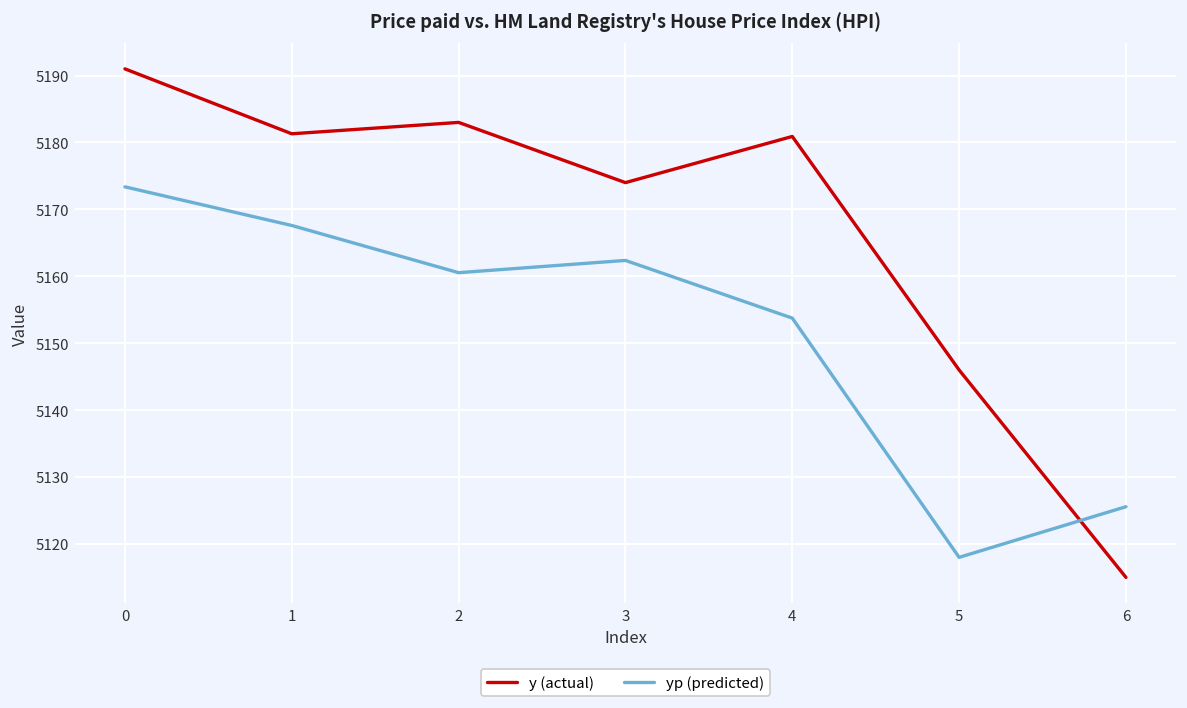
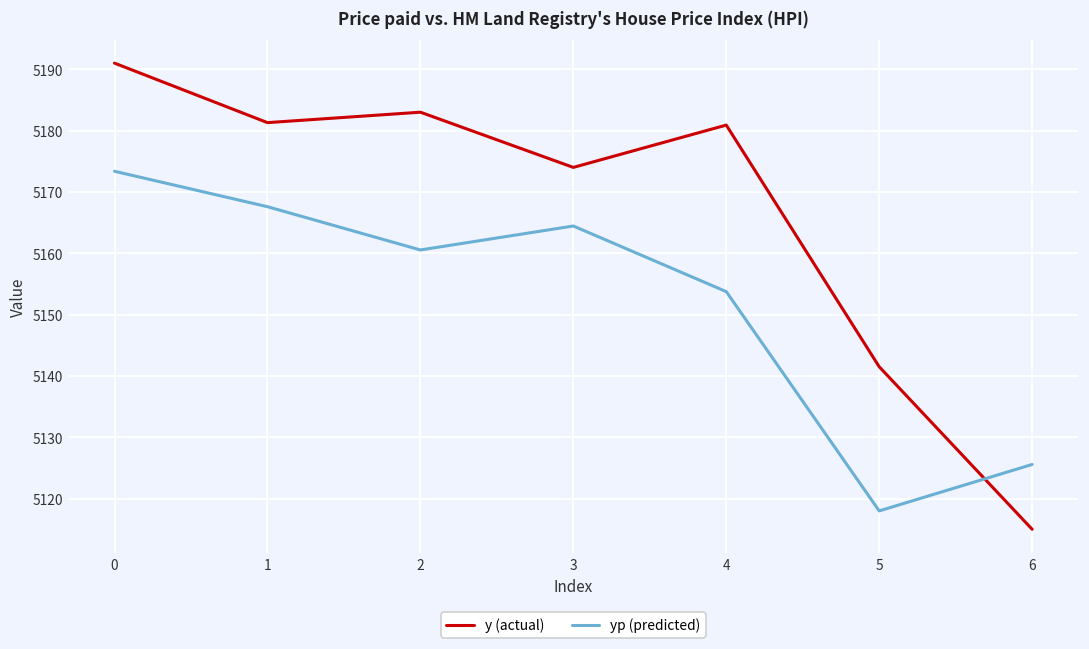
yp (predicted), 3: 5162 -> 5164
y (actual), 5: 5146 -> 5142
